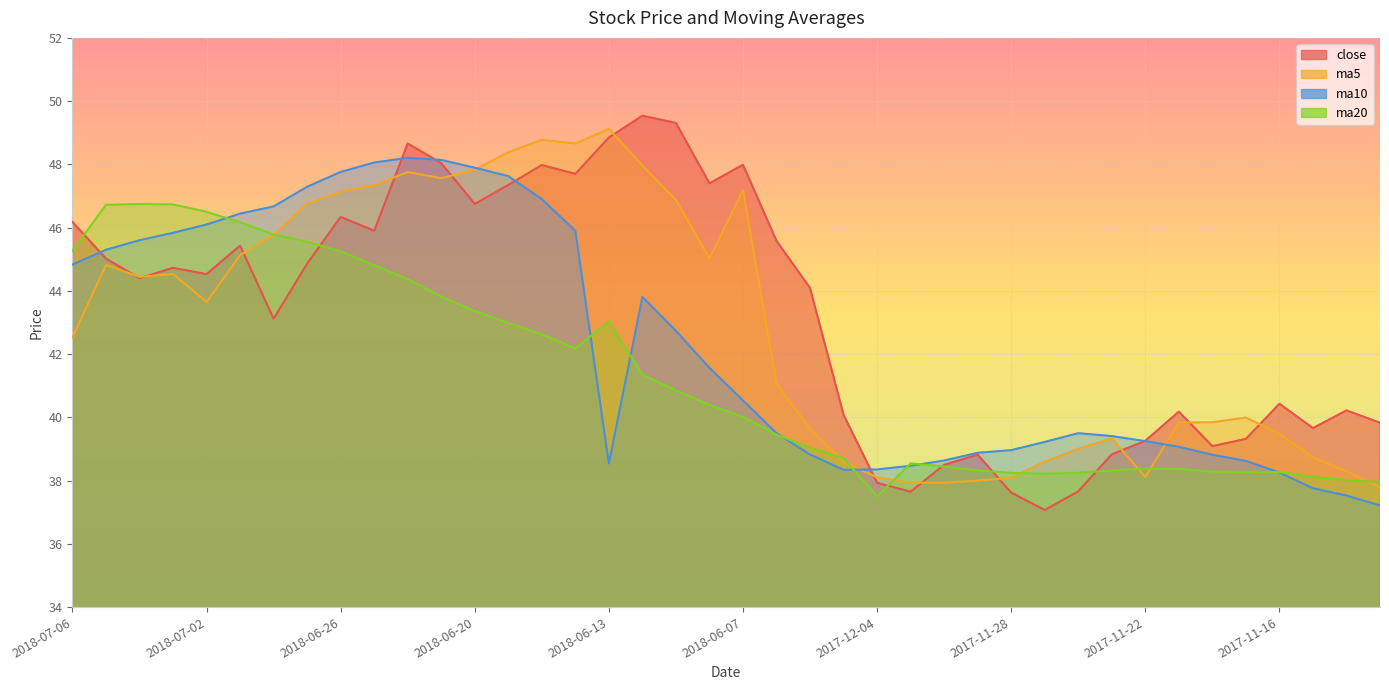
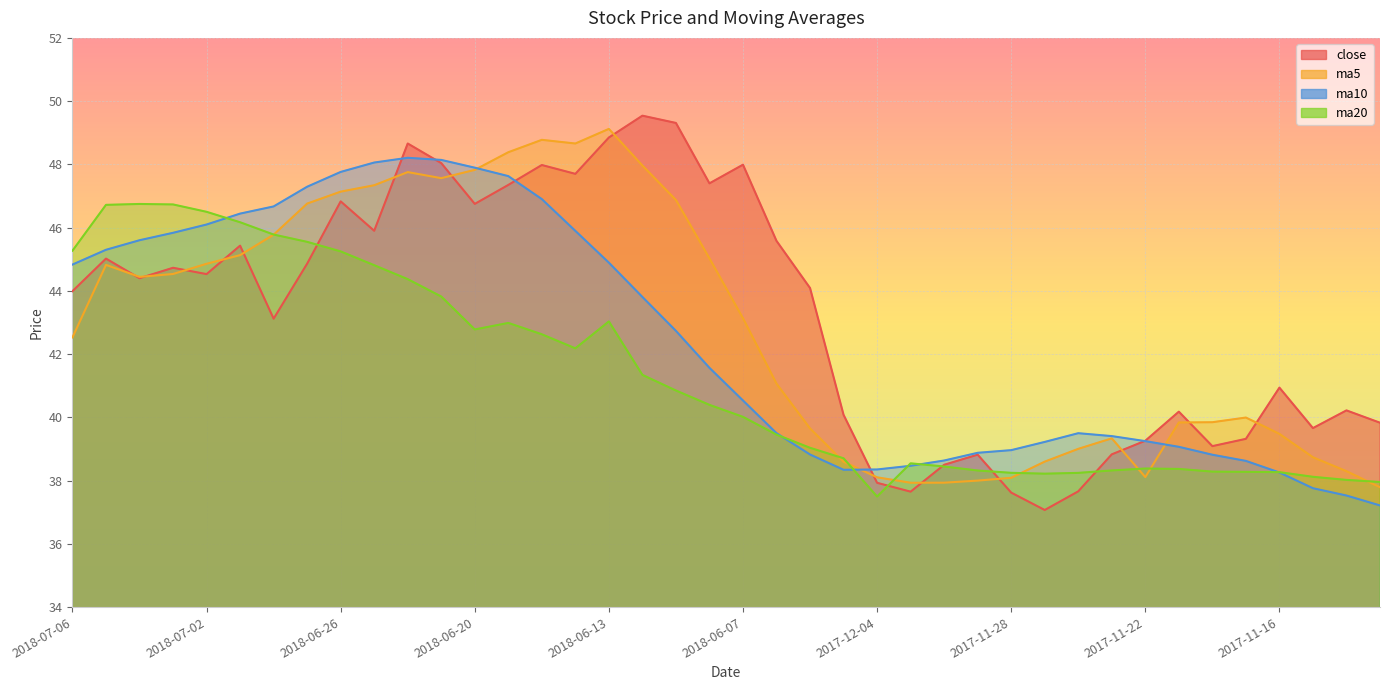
close, 2018-07-06: 46.2 -> 44.0
ma5, 2018-07-02: 43.6 -> 44.9
close, 2018-06-26: 46.3 -> 46.8
ma20, 2018-06-20: 43.4 -> 42.8
ma10, 2018-06-13: 38.5 -> 44.9
ma5, 2018-06-07: 47.2 -> 43.1
close, 2017-11-16: 40.4 -> 40.9
